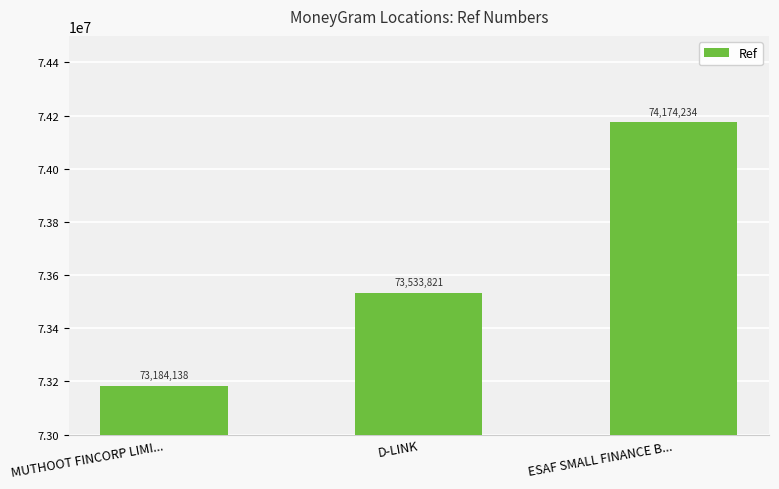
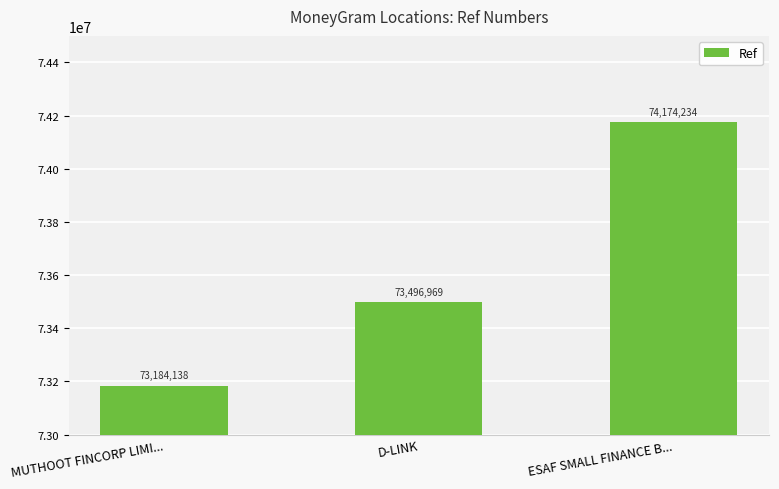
D-LINK: 73,533,821 -> 73,496,969
